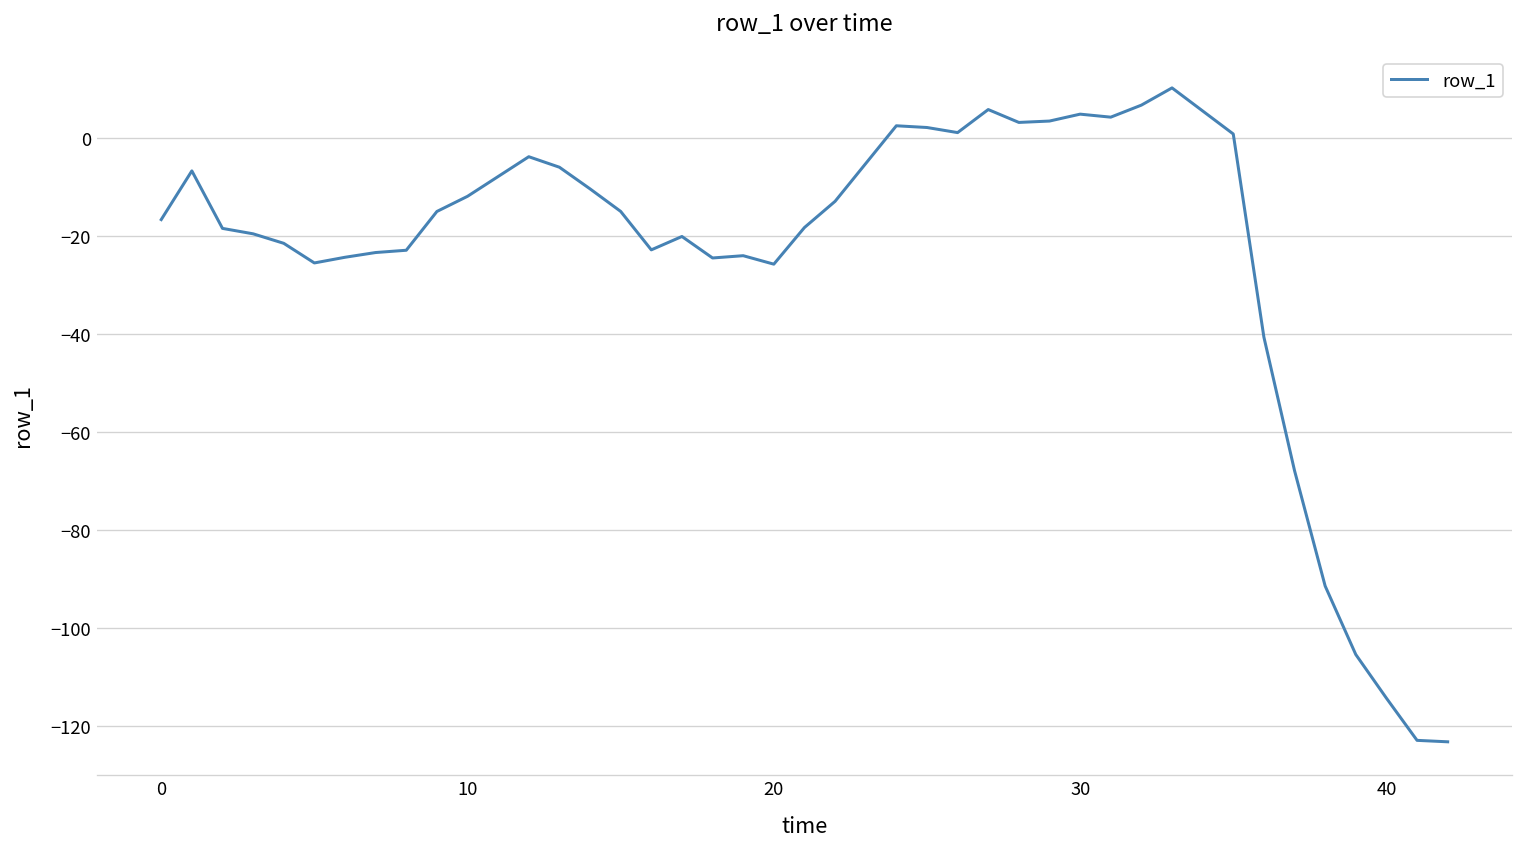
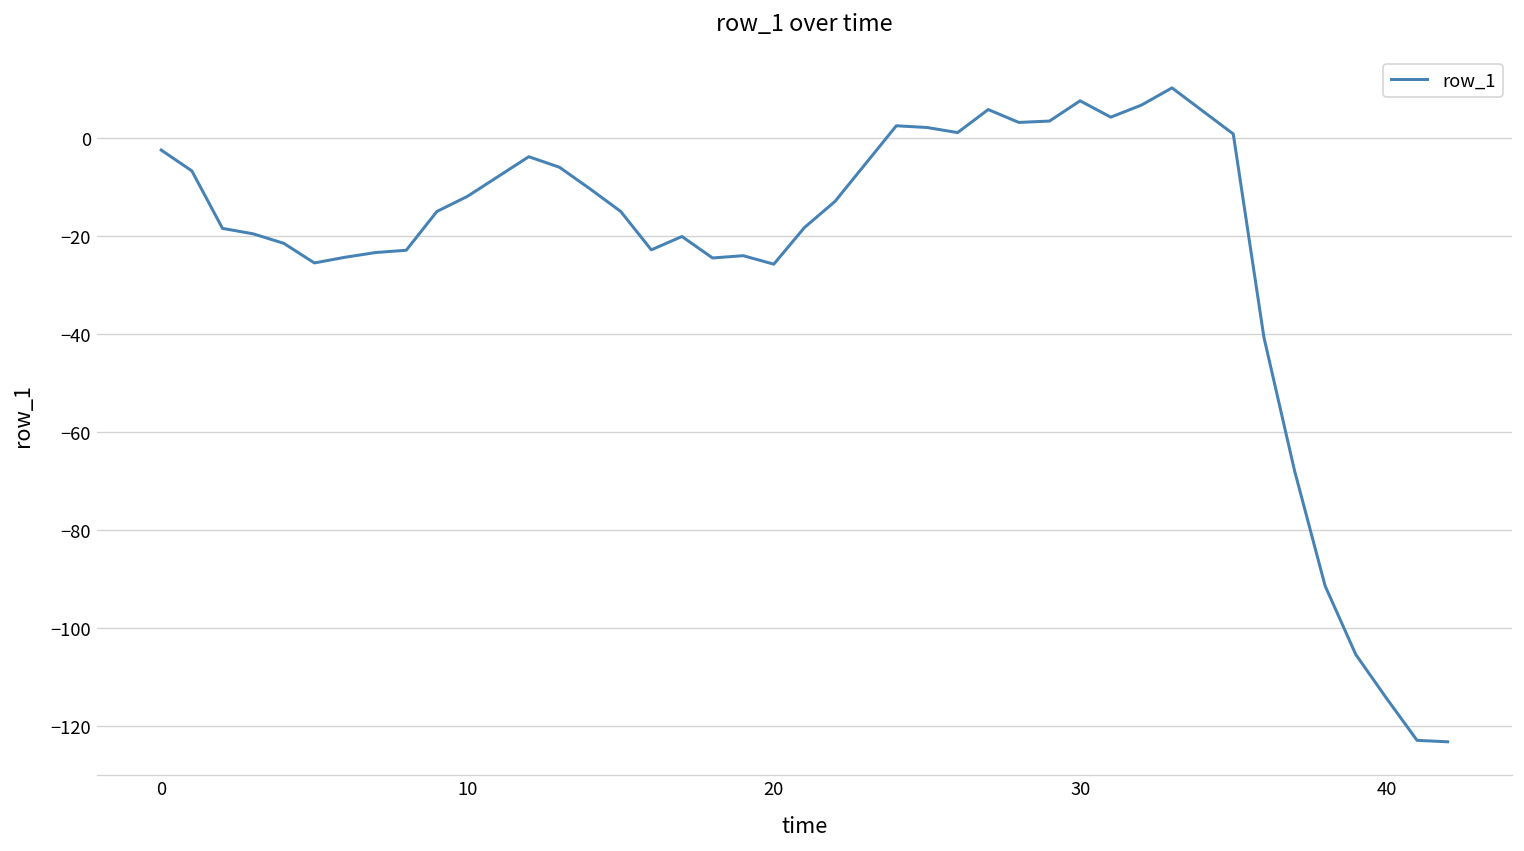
0: -17 -> -2
30: 5 -> 8
